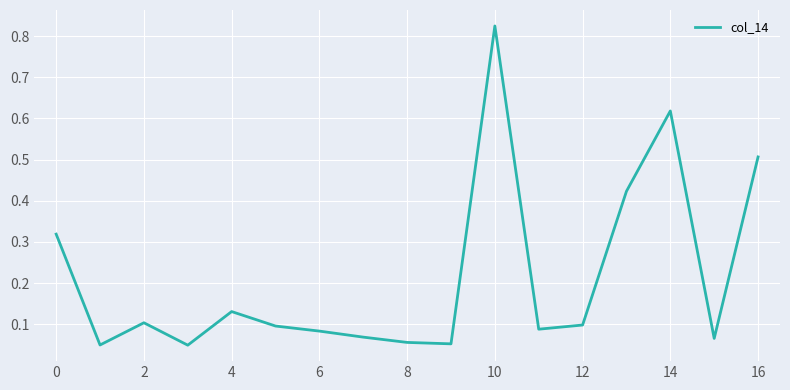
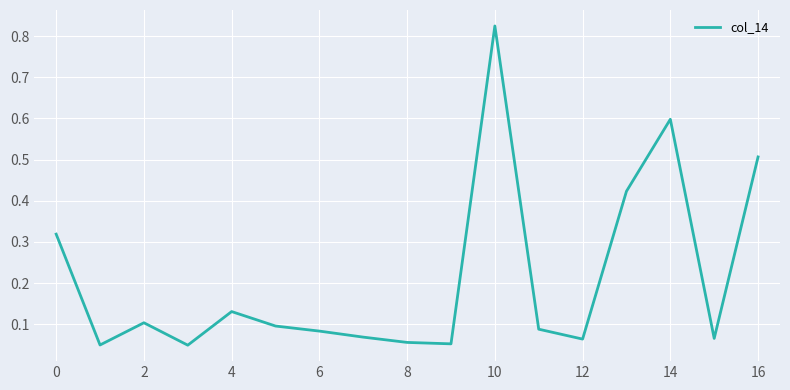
12: 0.10 -> 0.06
14: 0.62 -> 0.60
